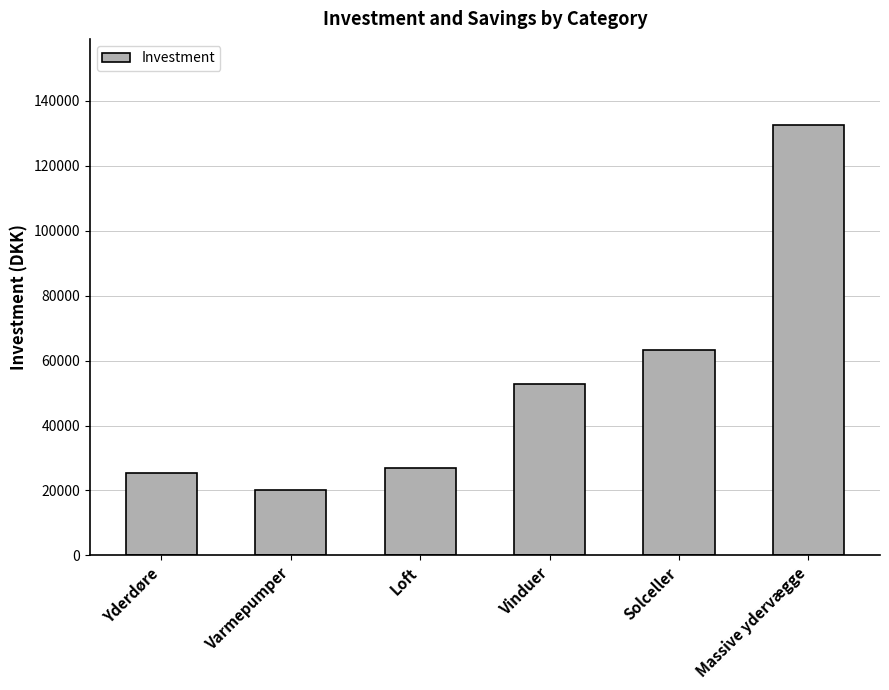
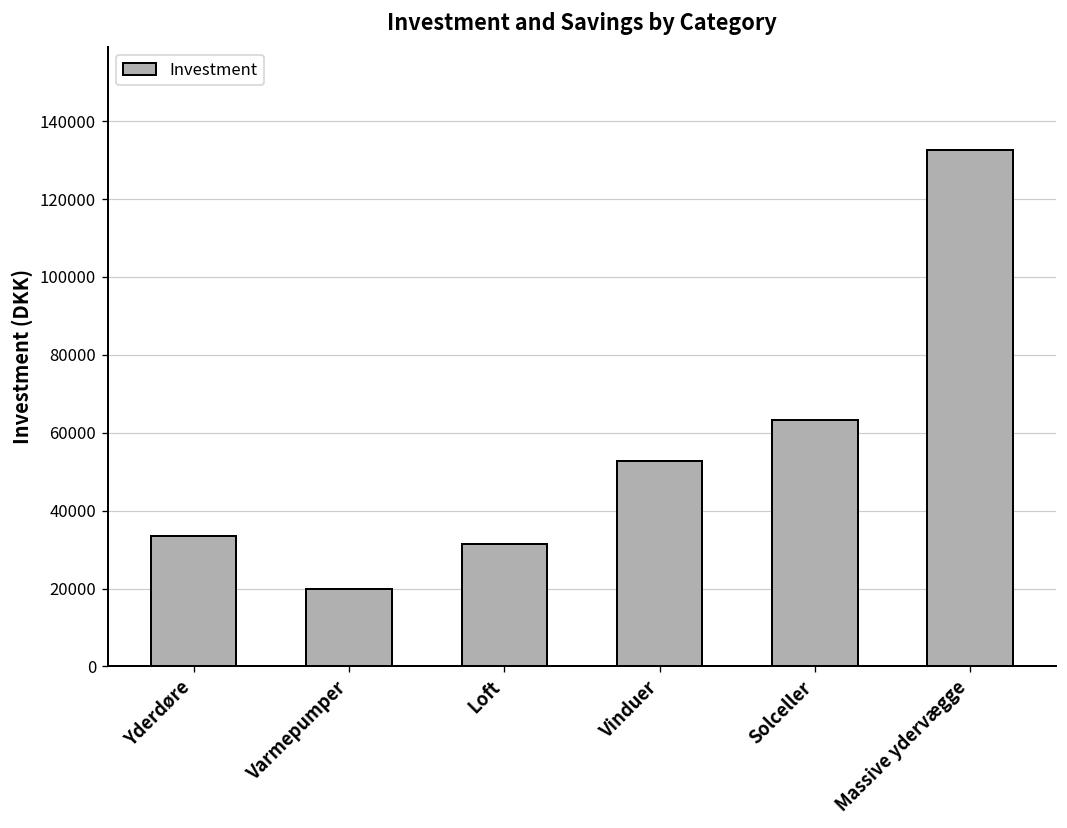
Yderdøre: 25000 -> 34000
Loft: 27000 -> 32000
